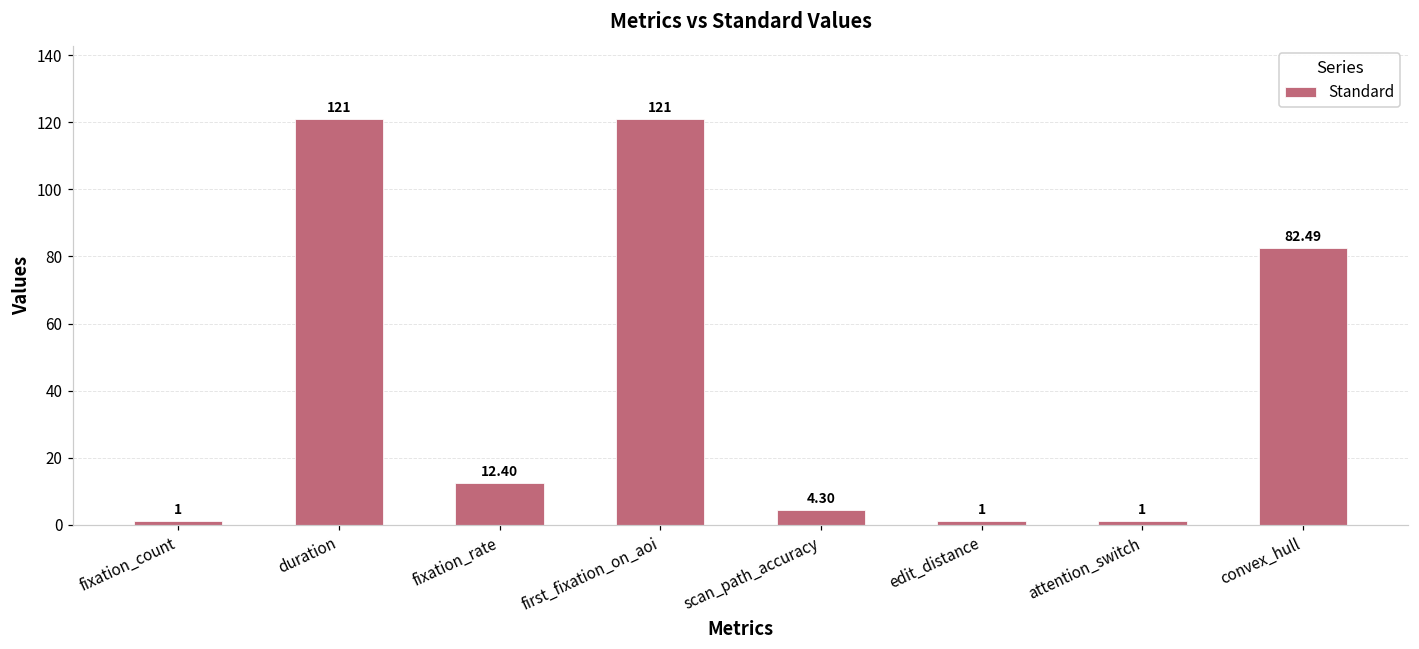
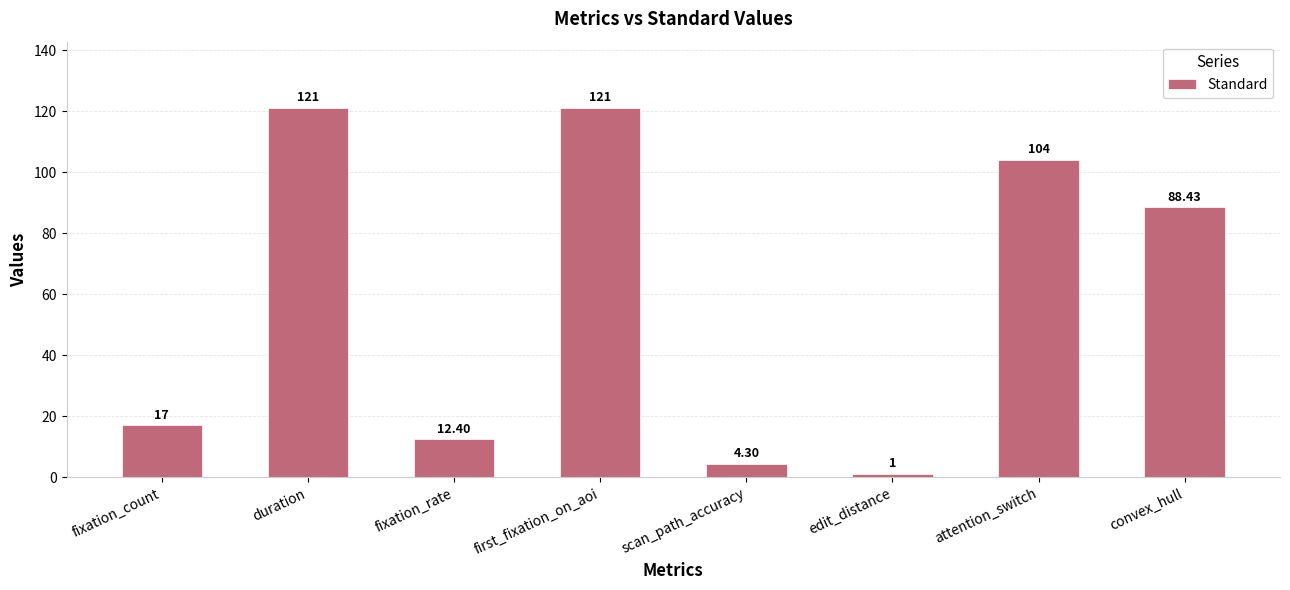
fixation_count: 1 -> 17
attention_switch: 1 -> 104
convex_hull: 82.49 -> 88.43
